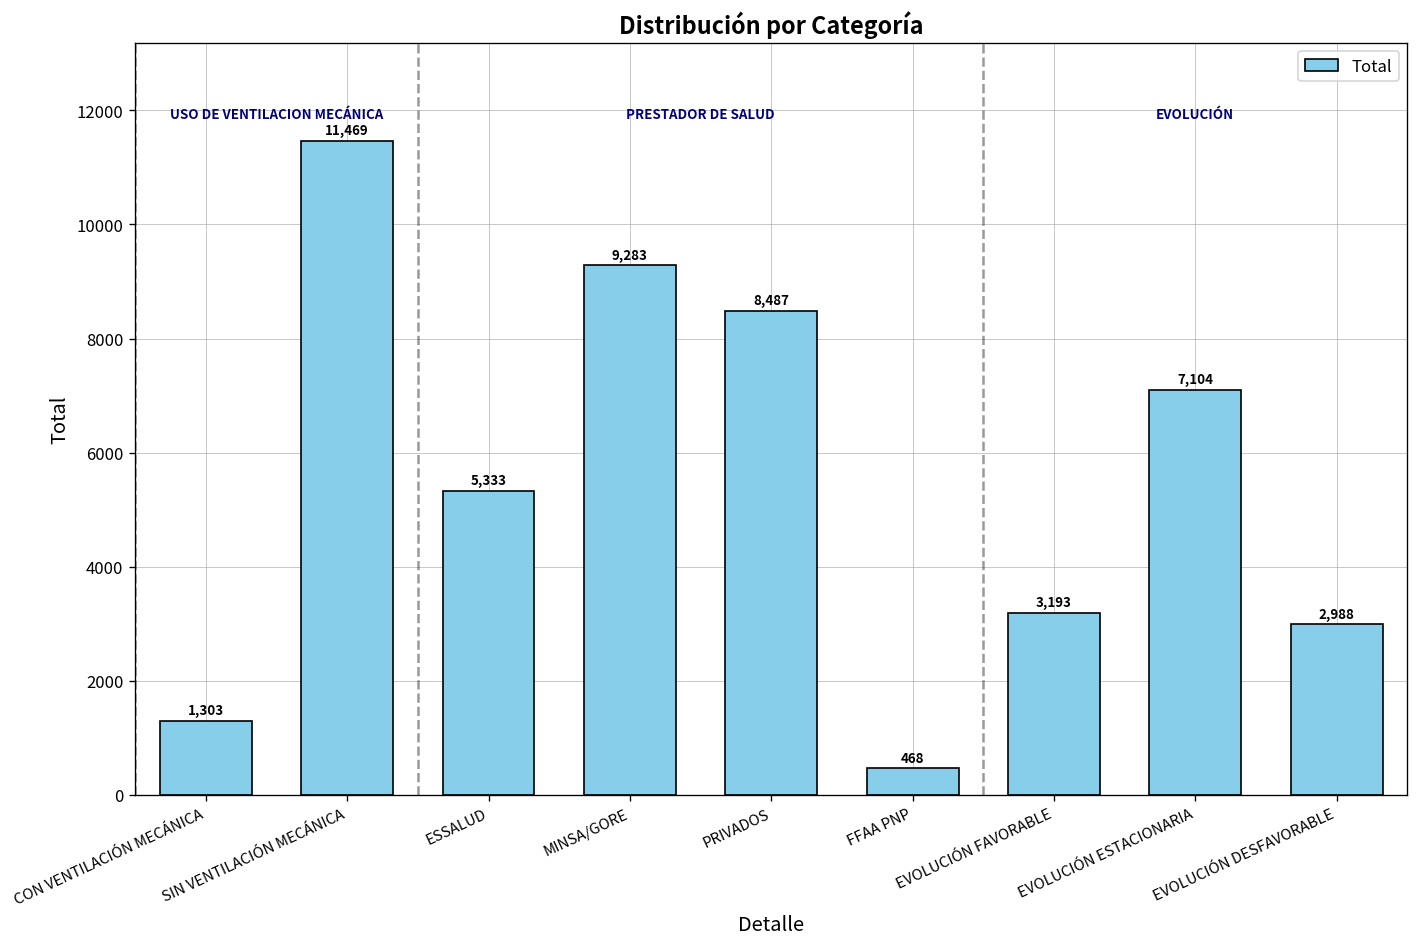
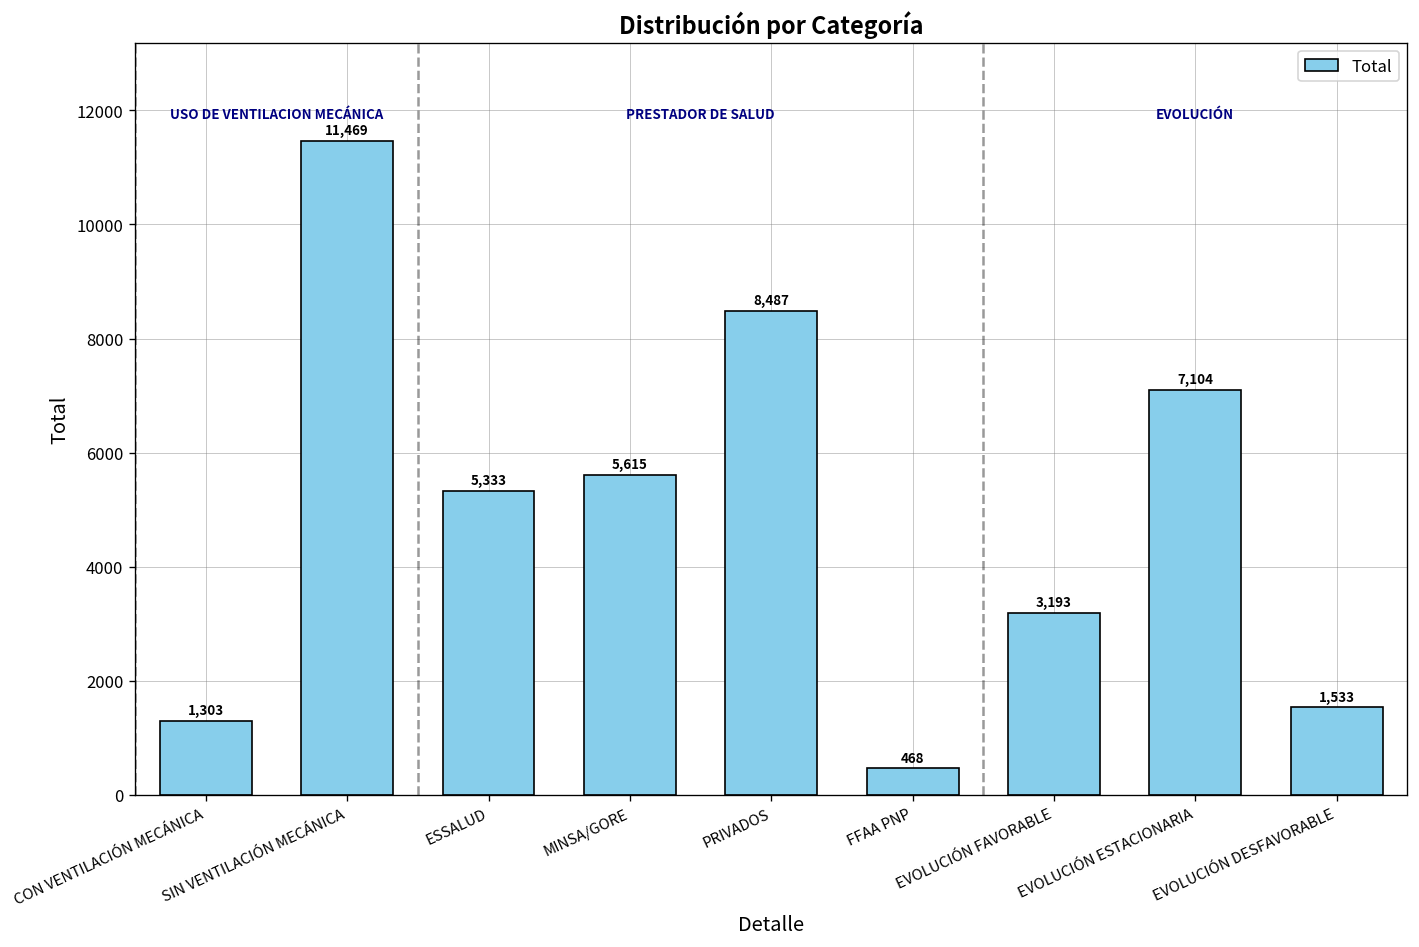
MINSA/GORE: 9,283 -> 5,615
EVOLUCIÓN DESFAVORABLE: 2,988 -> 1,533
